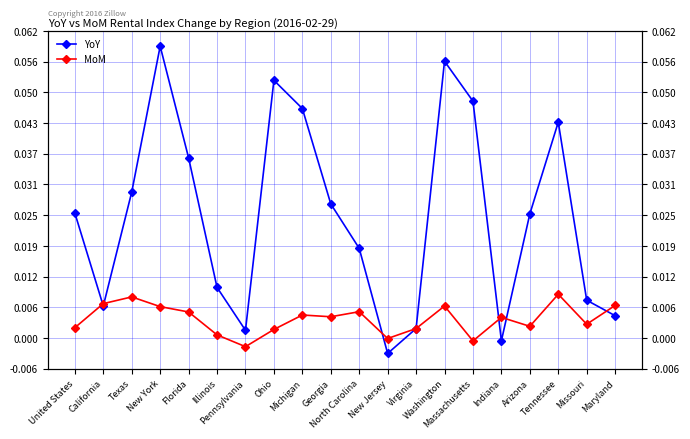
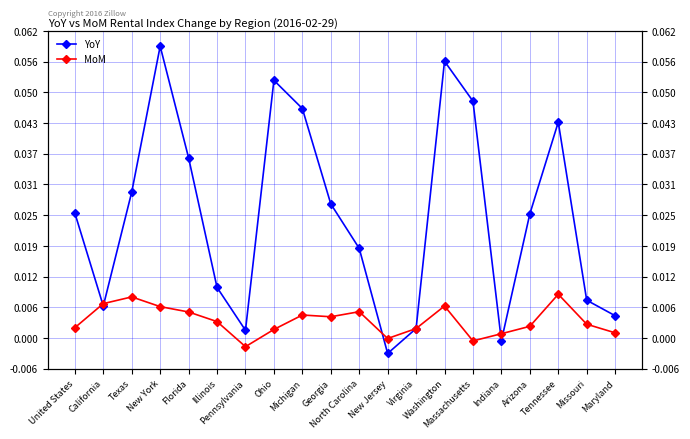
MoM, Illinois: 0.001 -> 0.003
MoM, Indiana: 0.004 -> 0.001
MoM, Maryland: 0.007 -> 0.001
